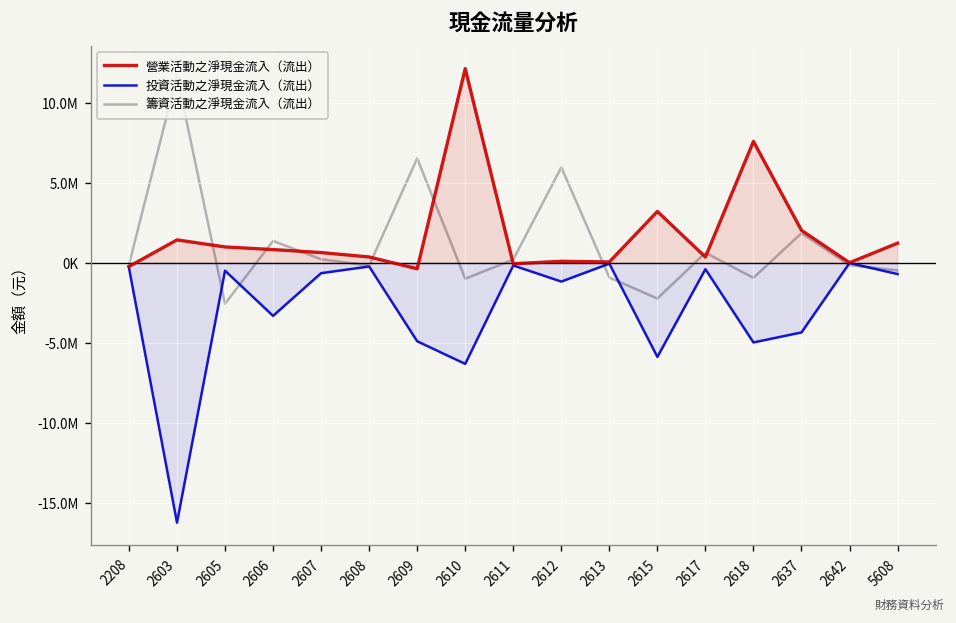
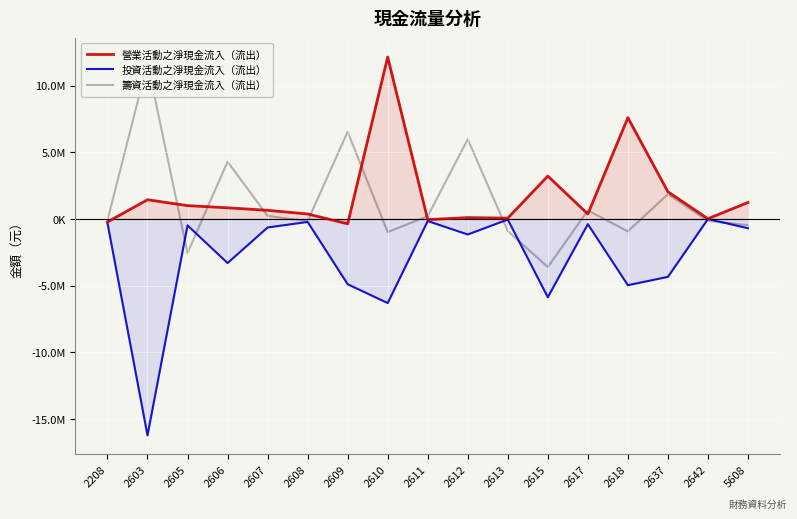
籌資活動之淨現金流入（流出）, 2606: 1400000 -> 4300000
籌資活動之淨現金流入（流出）, 2615: -2200000 -> -3600000
